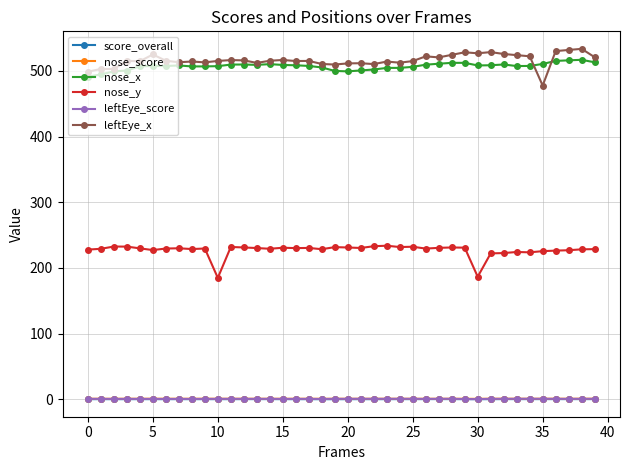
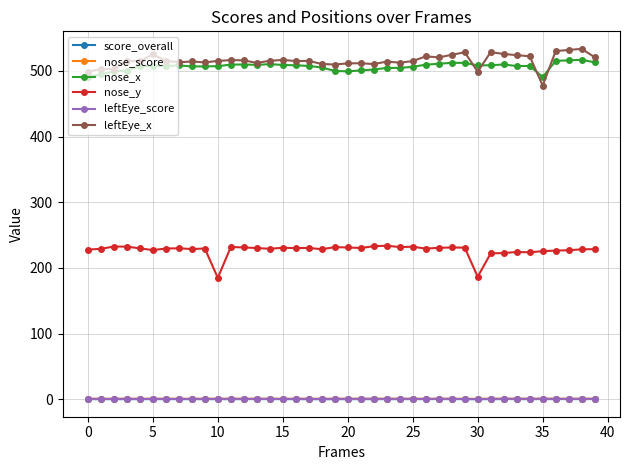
leftEye_x, 30: 530 -> 500
nose_x, 35: 510 -> 490
